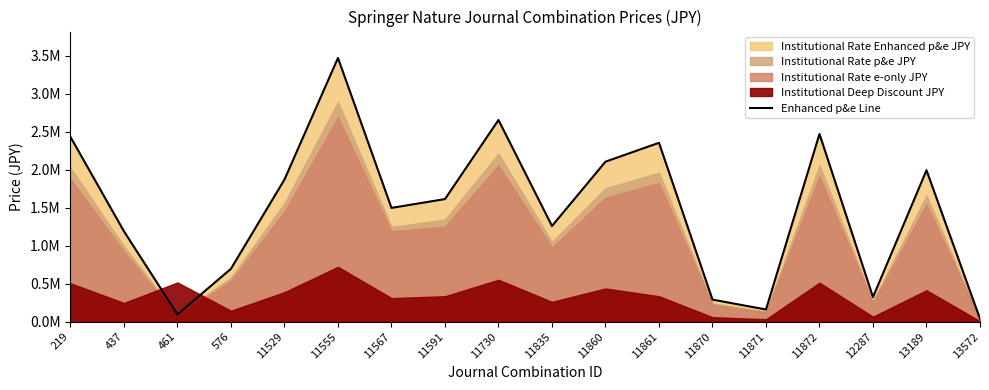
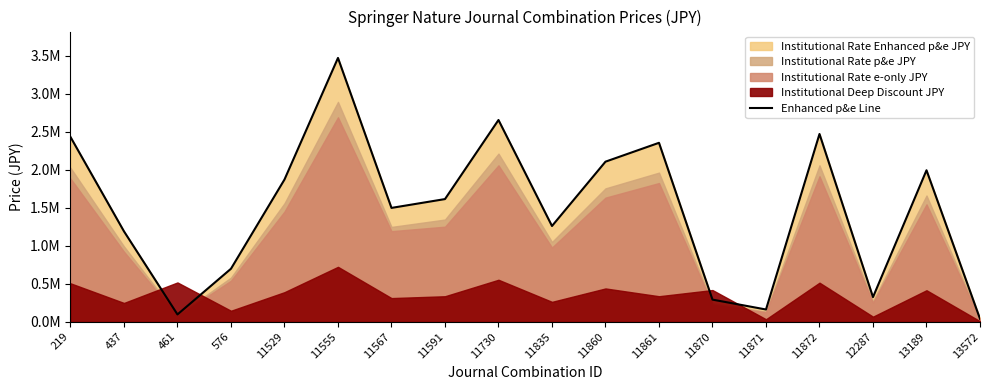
Institutional Deep Discount JPY, 11870: 100000 -> 400000
